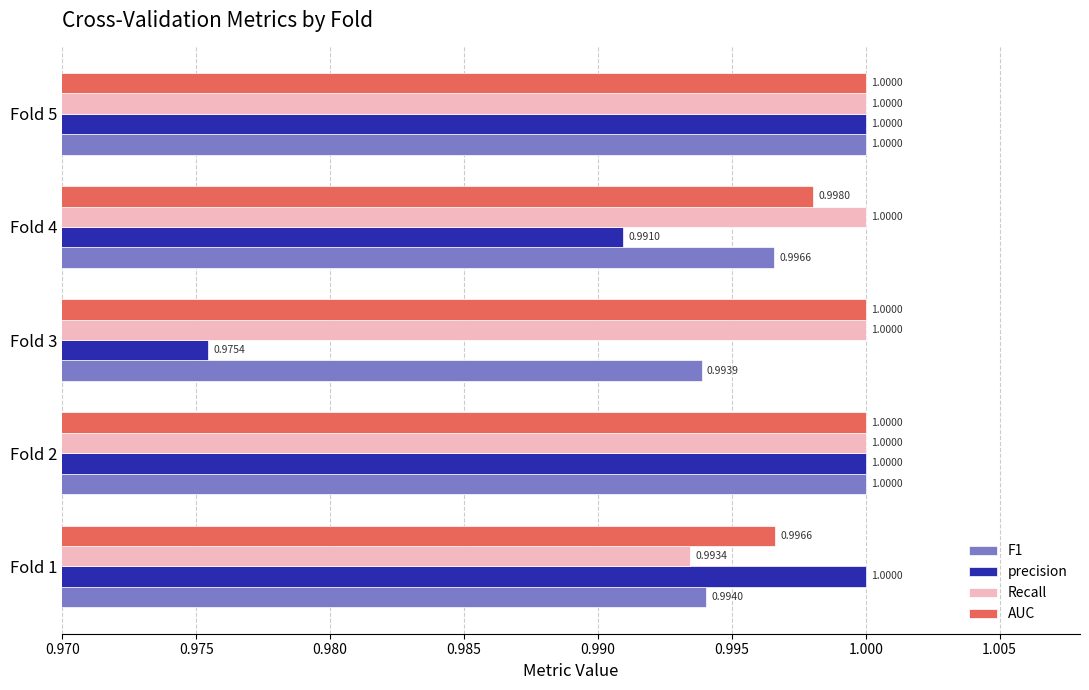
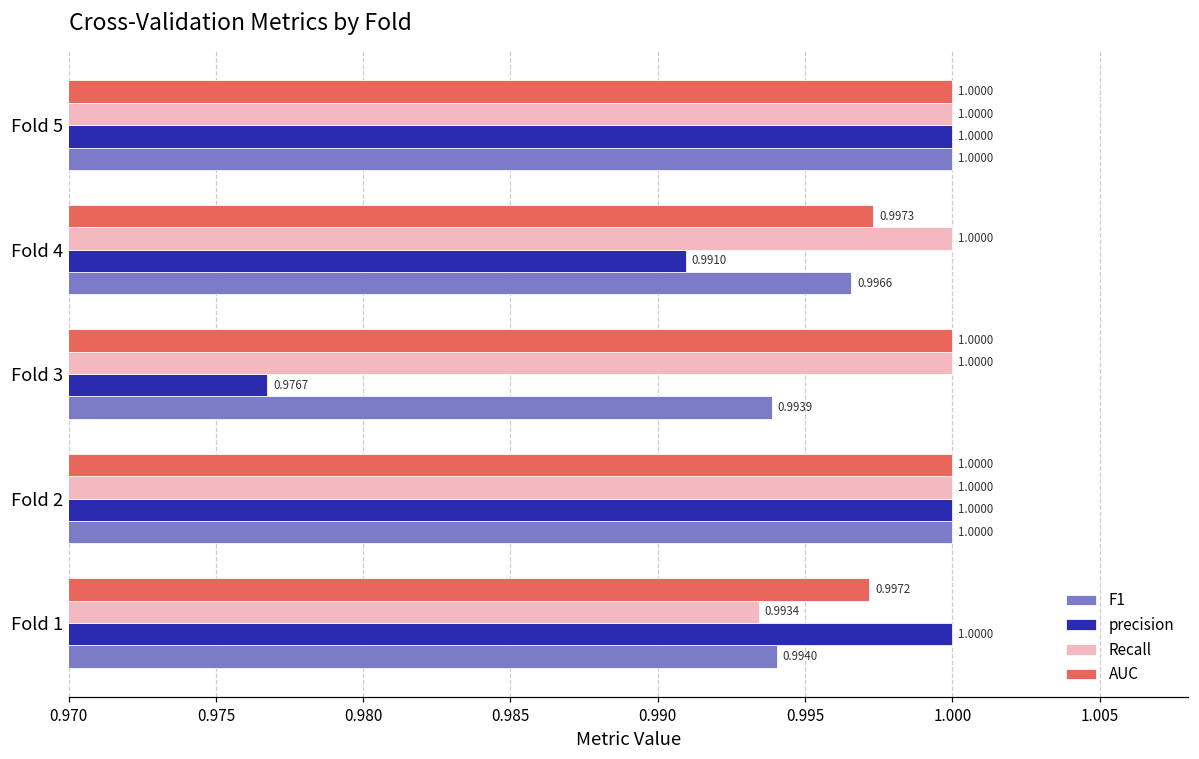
AUC, Fold 4: 0.9980 -> 0.9973
precision, Fold 3: 0.9754 -> 0.9767
AUC, Fold 1: 0.9966 -> 0.9972
